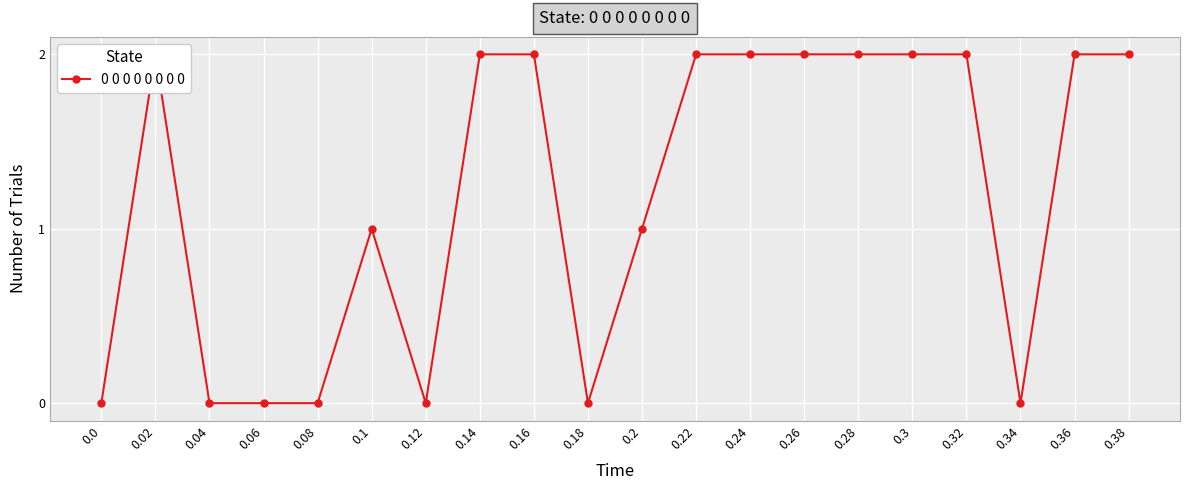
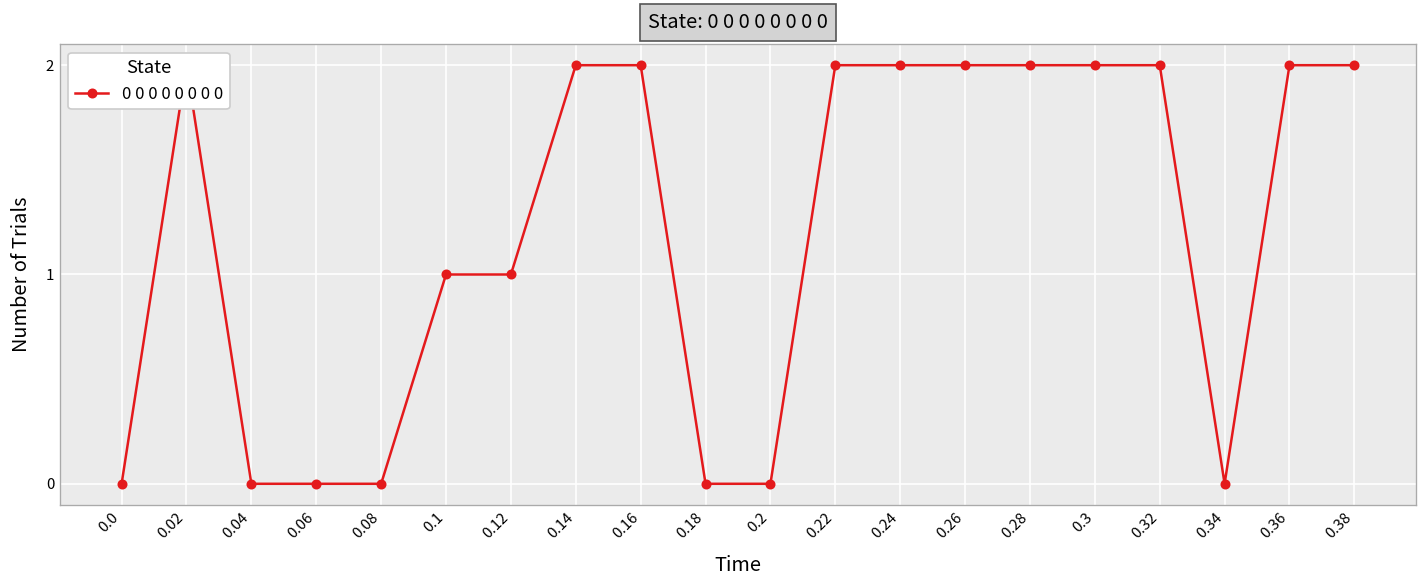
0.12: 0 -> 1
0.2: 1 -> 0
